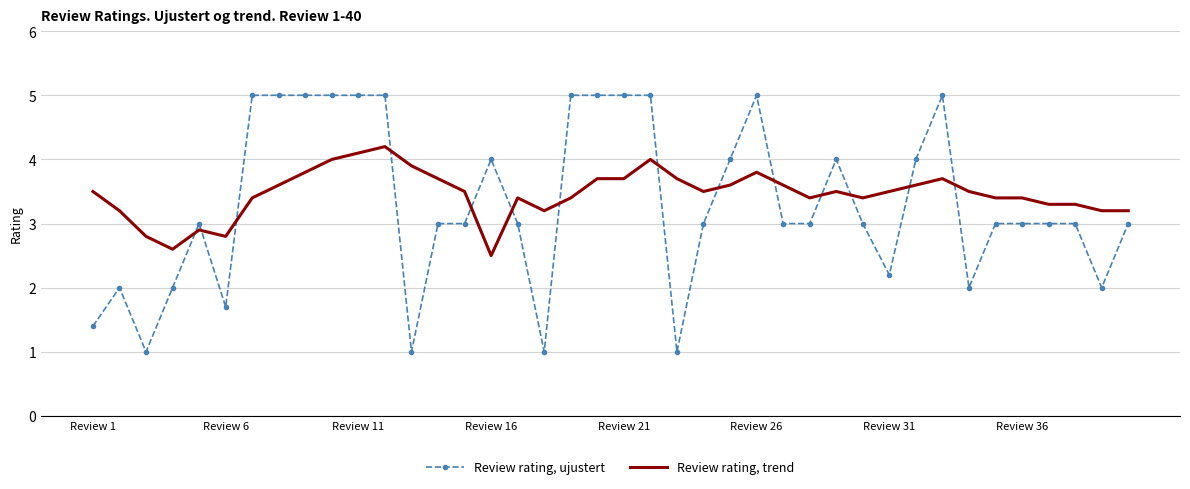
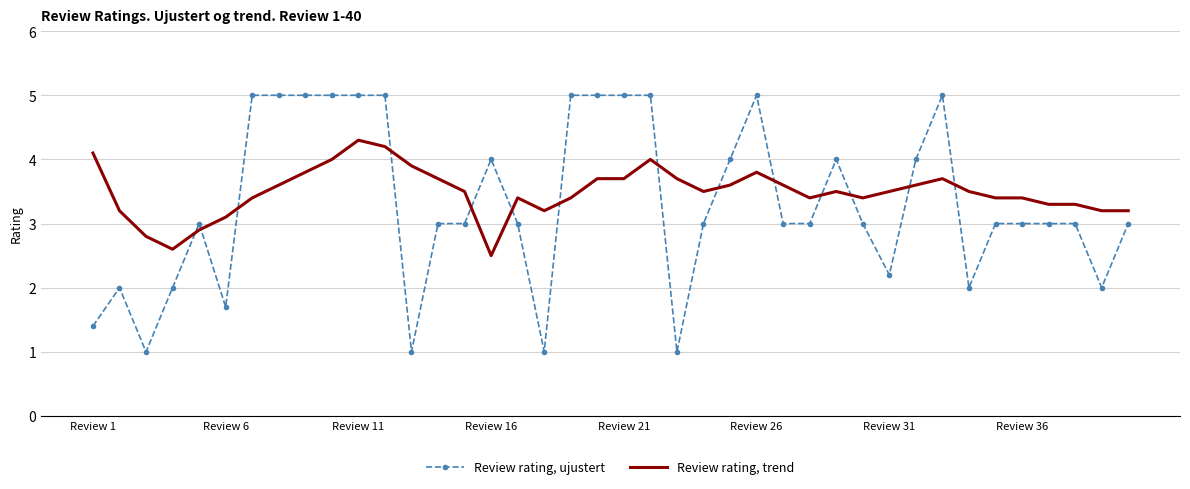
Review rating, trend, Review 1: 3.5 -> 4.1
Review rating, trend, Review 6: 2.8 -> 3.1
Review rating, trend, Review 11: 4.1 -> 4.3
